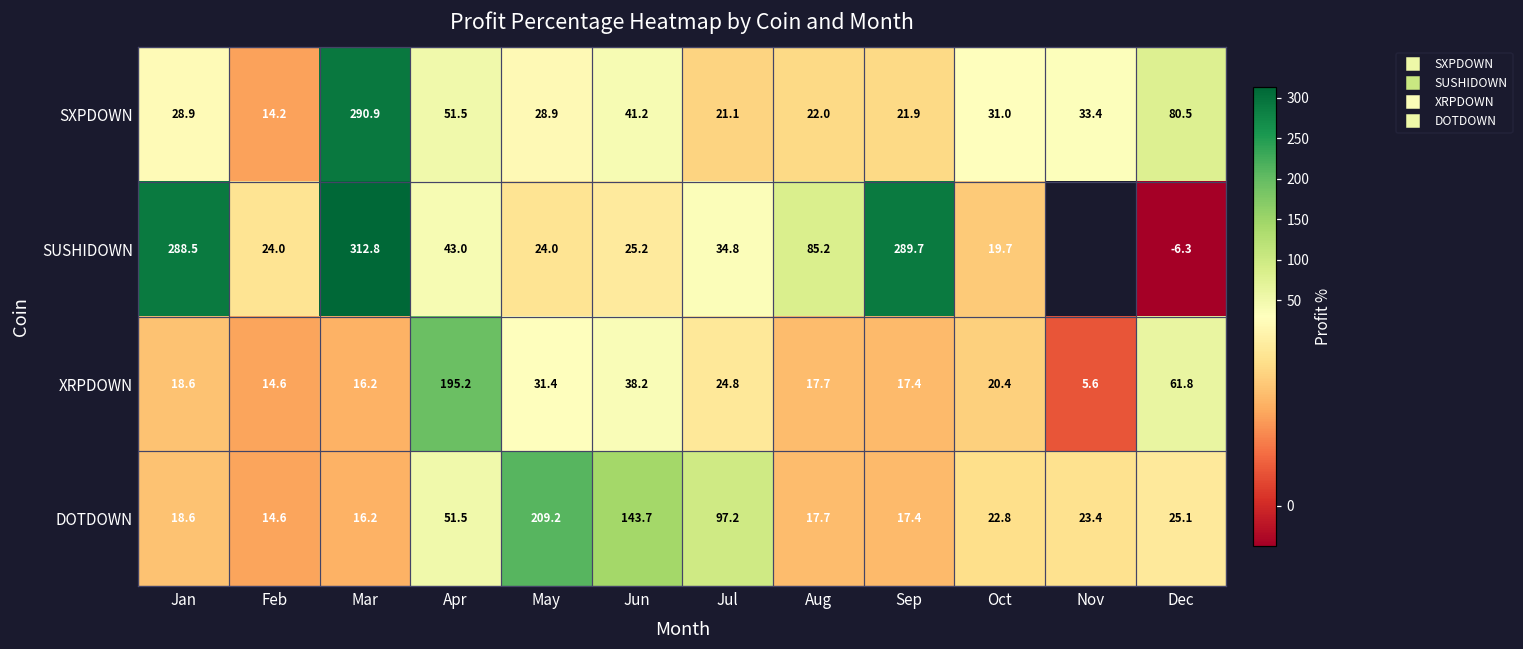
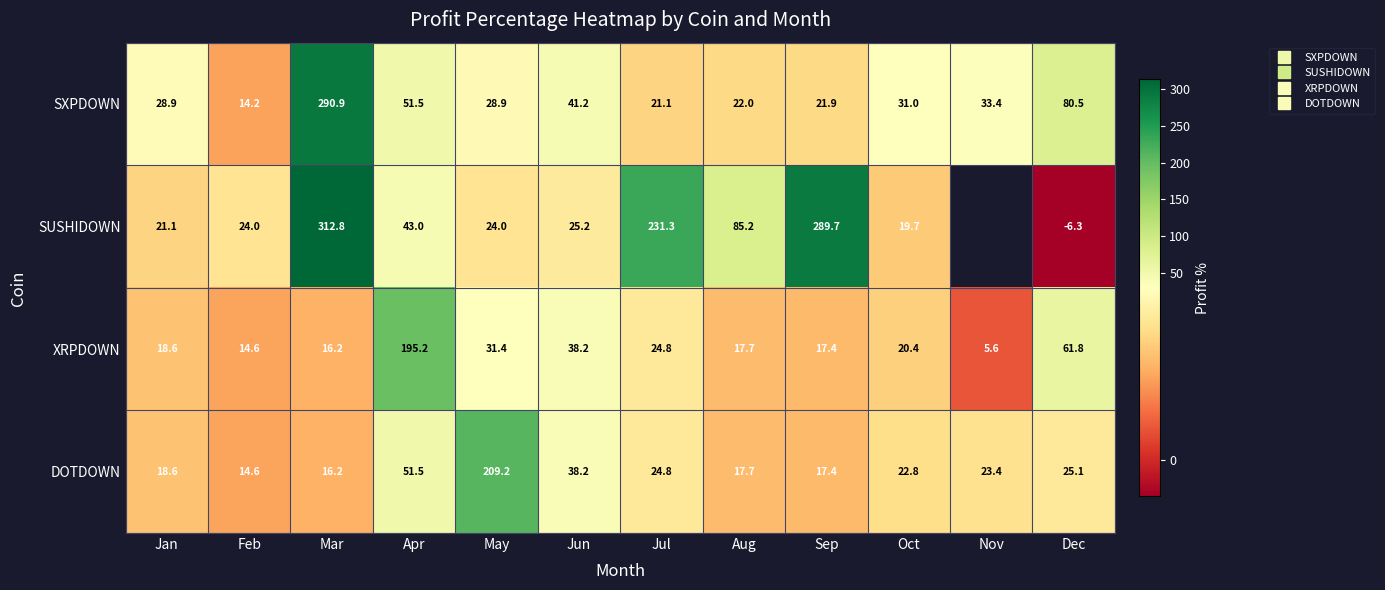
SUSHIDOWN, Jan: 288.5 -> 21.1
SUSHIDOWN, Jul: 34.8 -> 231.3
DOTDOWN, Jun: 143.7 -> 38.2
DOTDOWN, Jul: 97.2 -> 24.8
